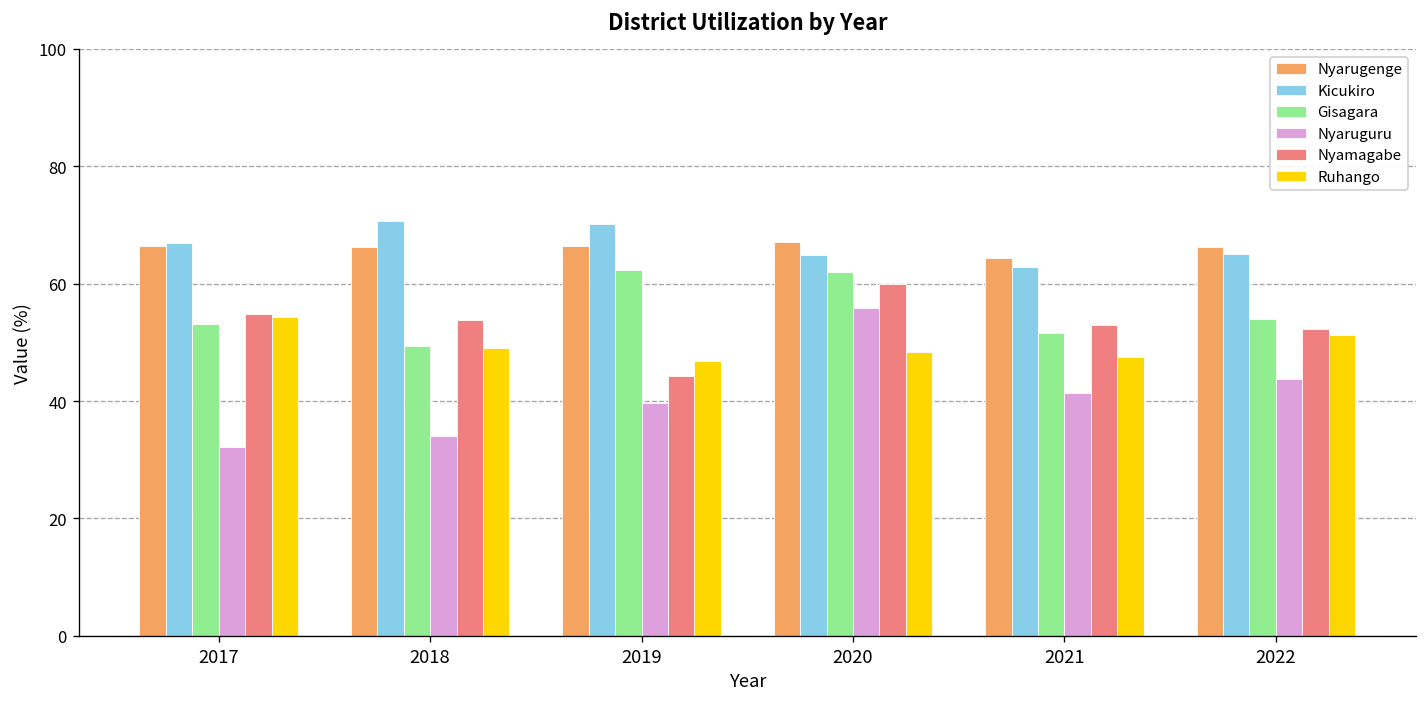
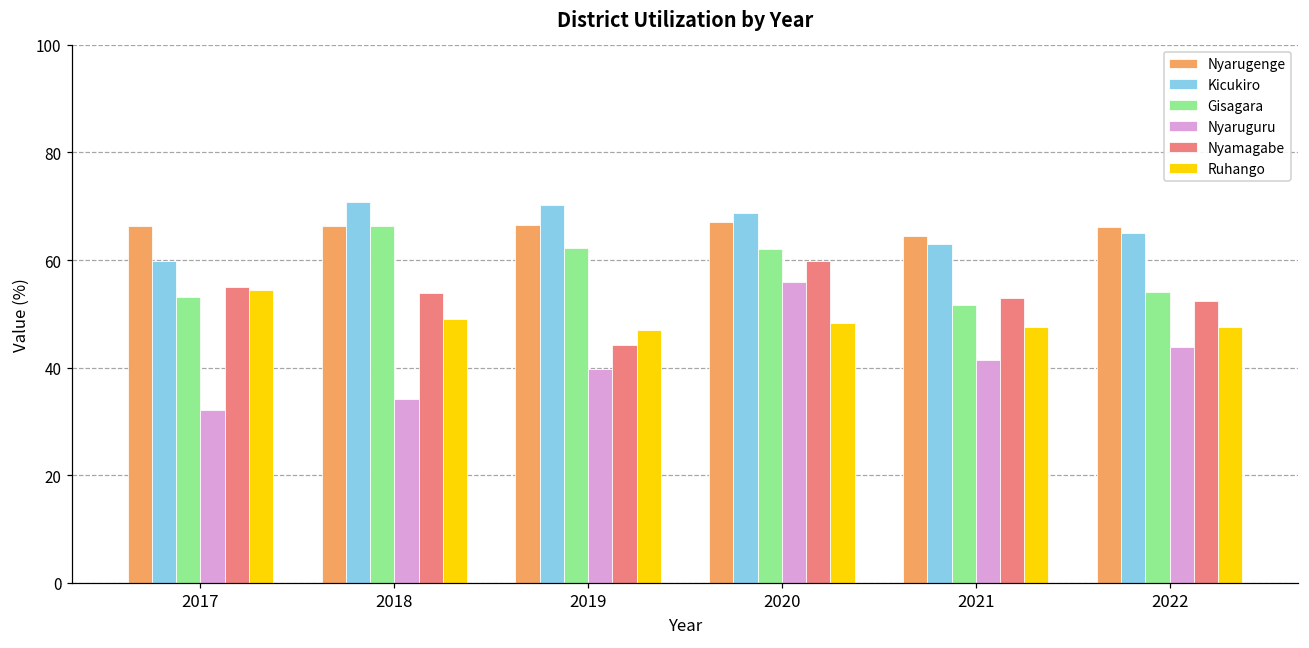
Kicukiro, 2017: 67 -> 60
Gisagara, 2018: 49 -> 66
Kicukiro, 2020: 65 -> 69
Ruhango, 2022: 51 -> 48
